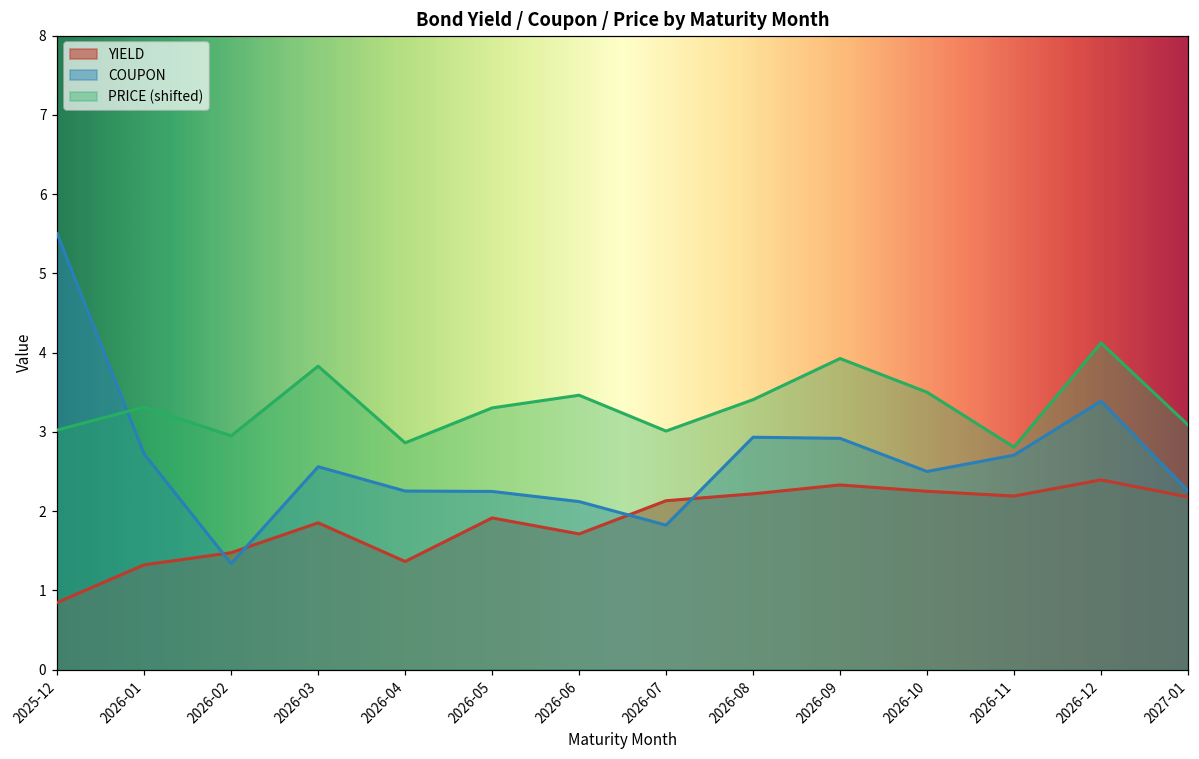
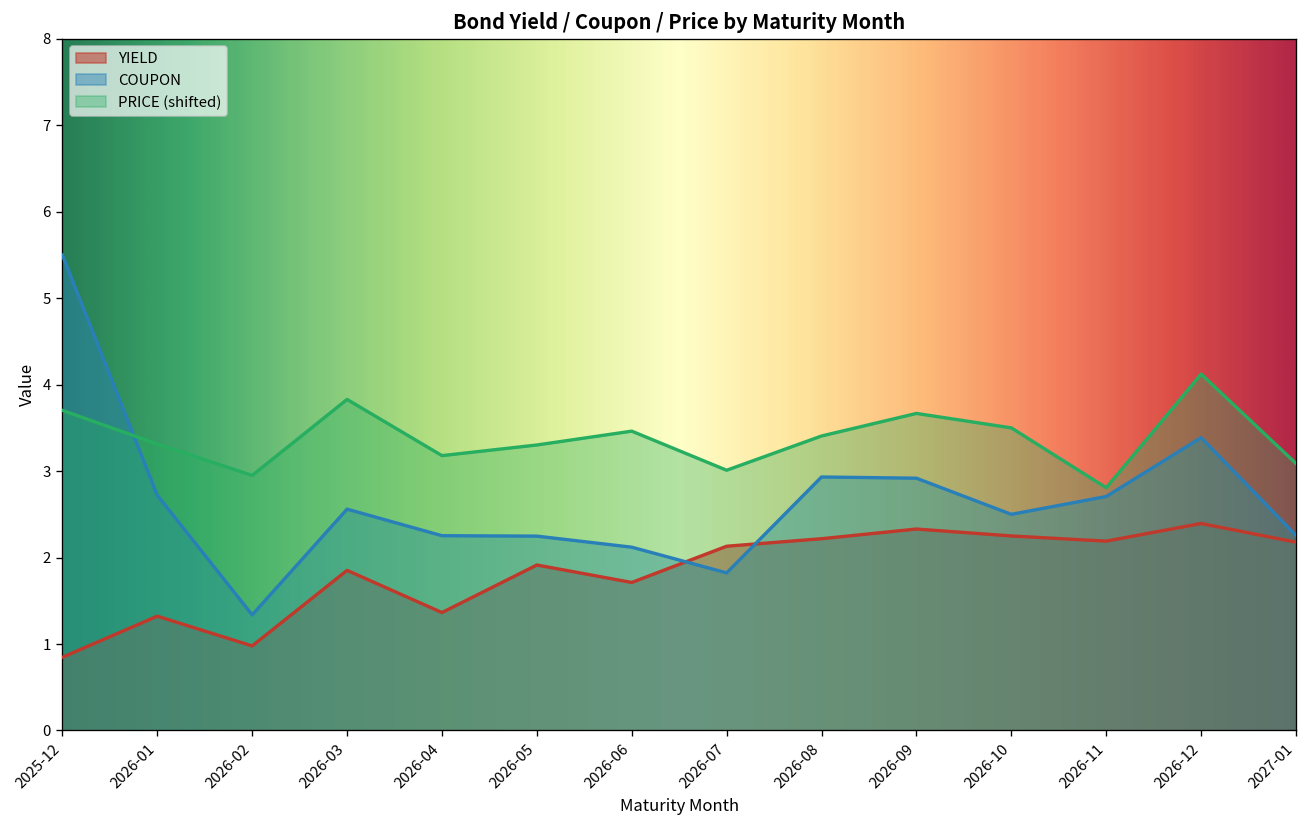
PRICE (shifted), 2025-12: 3.0 -> 3.7
YIELD, 2026-02: 1.5 -> 1.0
PRICE (shifted), 2026-04: 2.9 -> 3.2
PRICE (shifted), 2026-09: 3.9 -> 3.7
